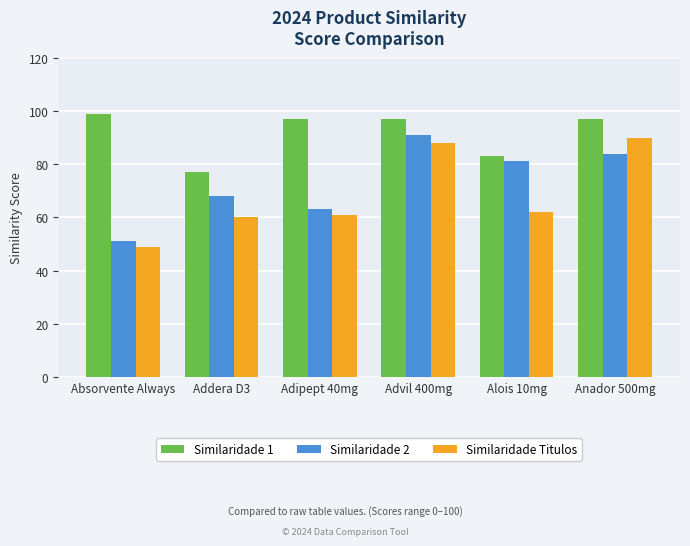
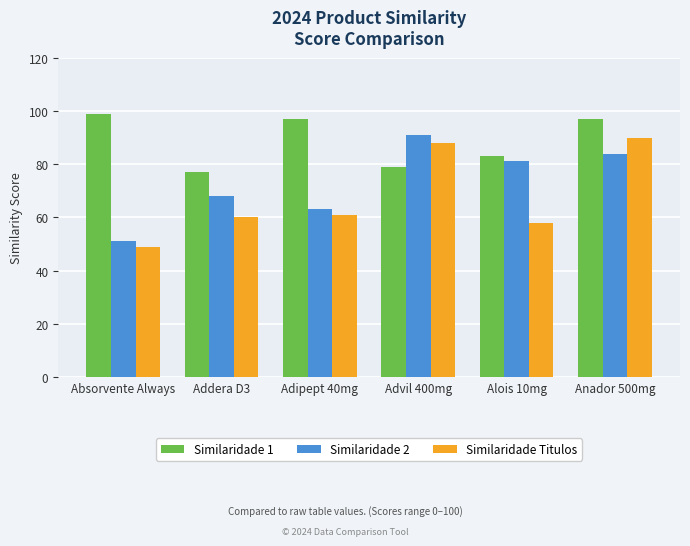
Similaridade 1, Advil 400mg: 97 -> 79
Similaridade Titulos, Alois 10mg: 62 -> 58
